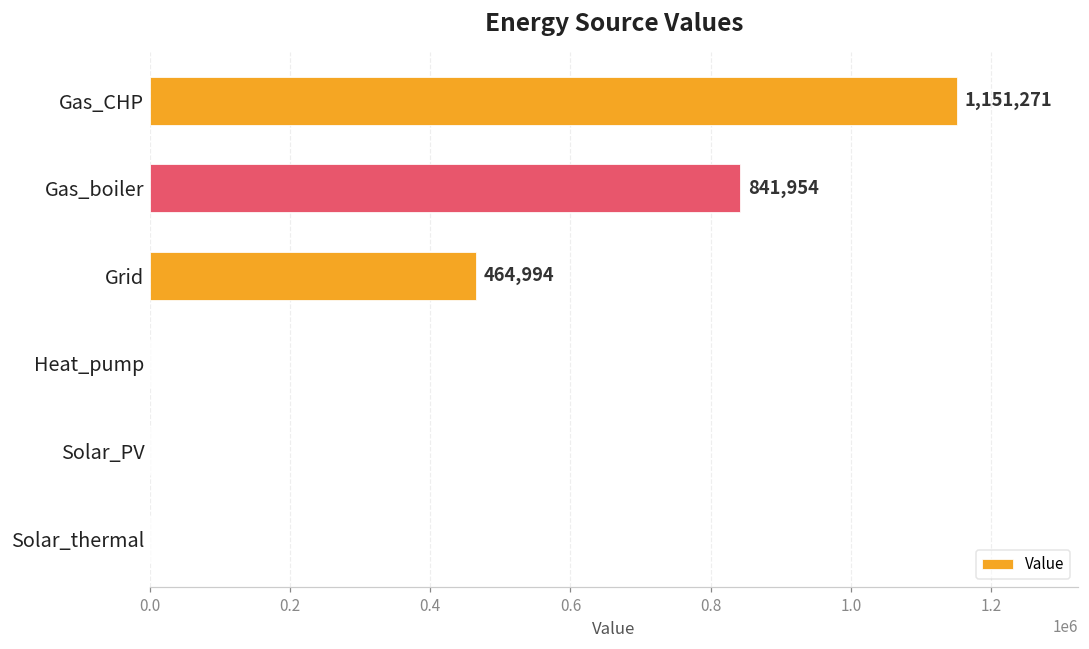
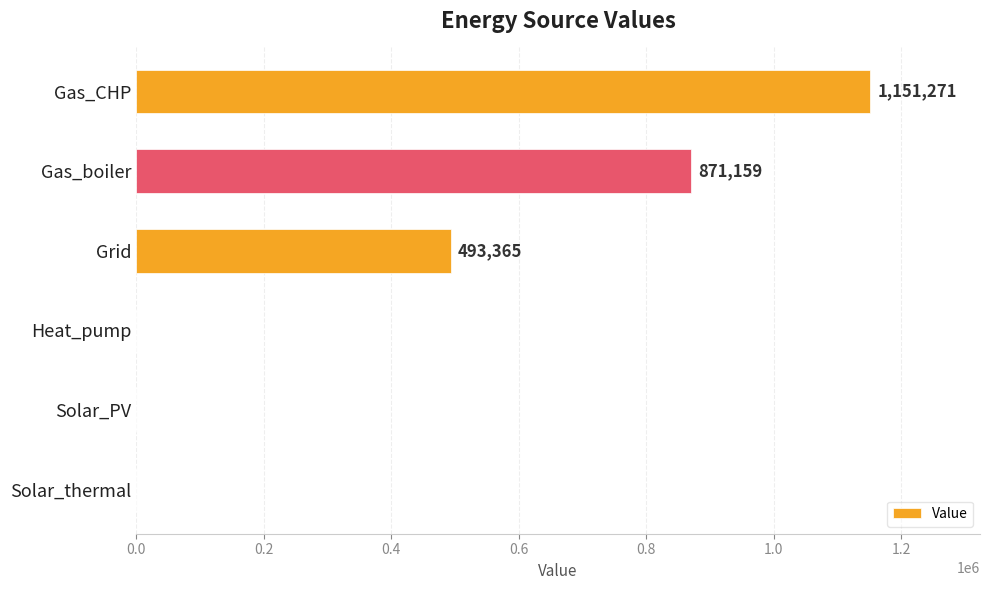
Gas_boiler: 841,954 -> 871,159
Grid: 464,994 -> 493,365
